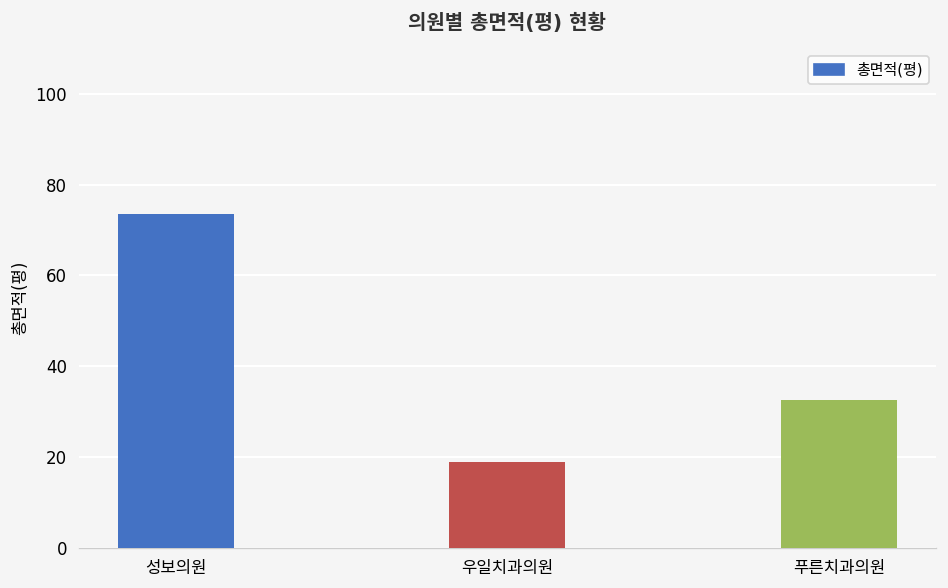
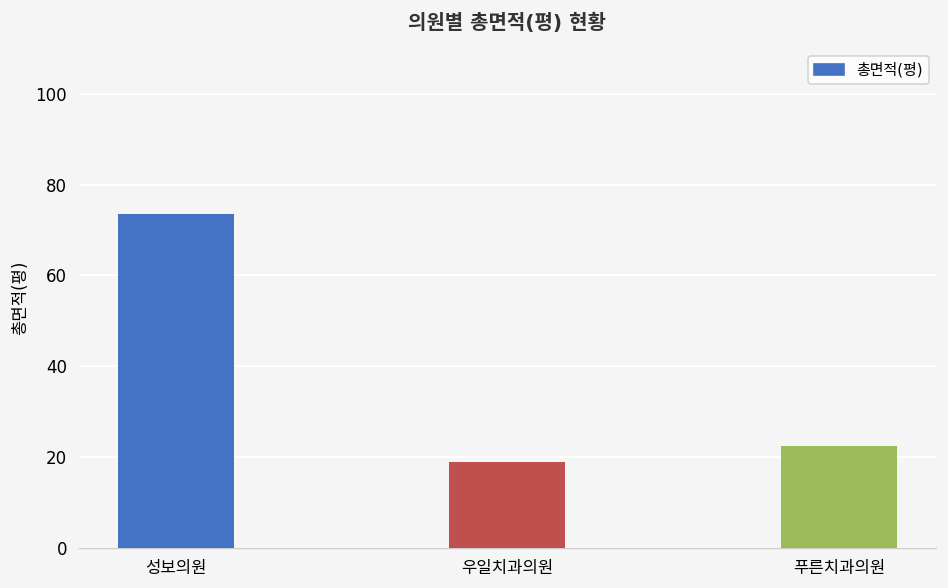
푸른치과의원: 33 -> 22
